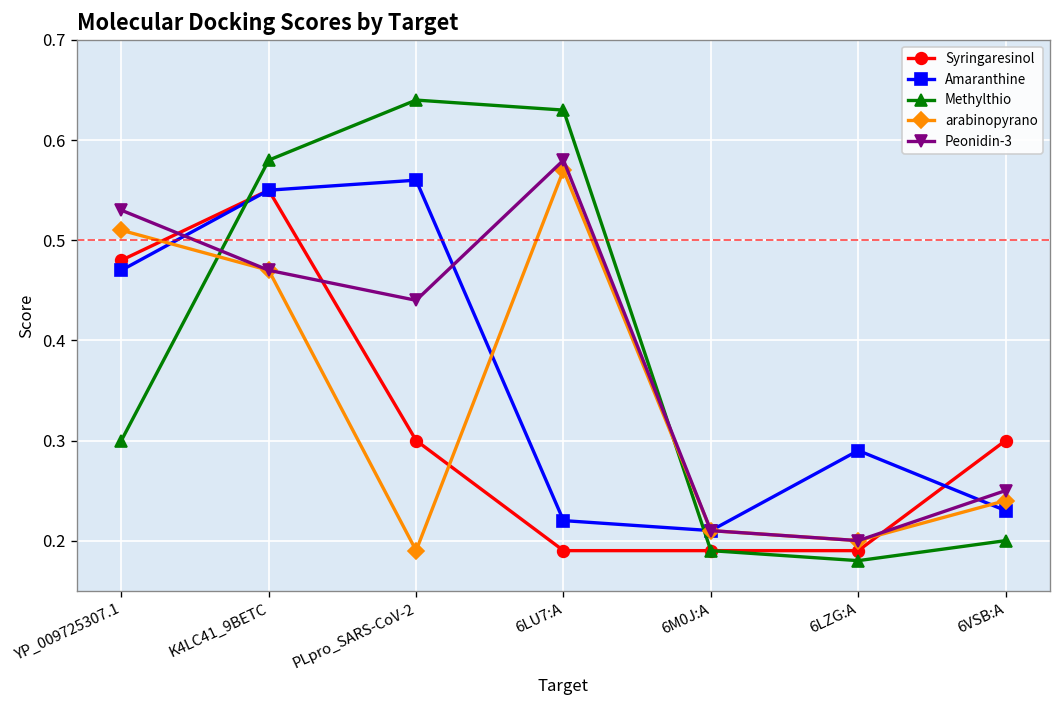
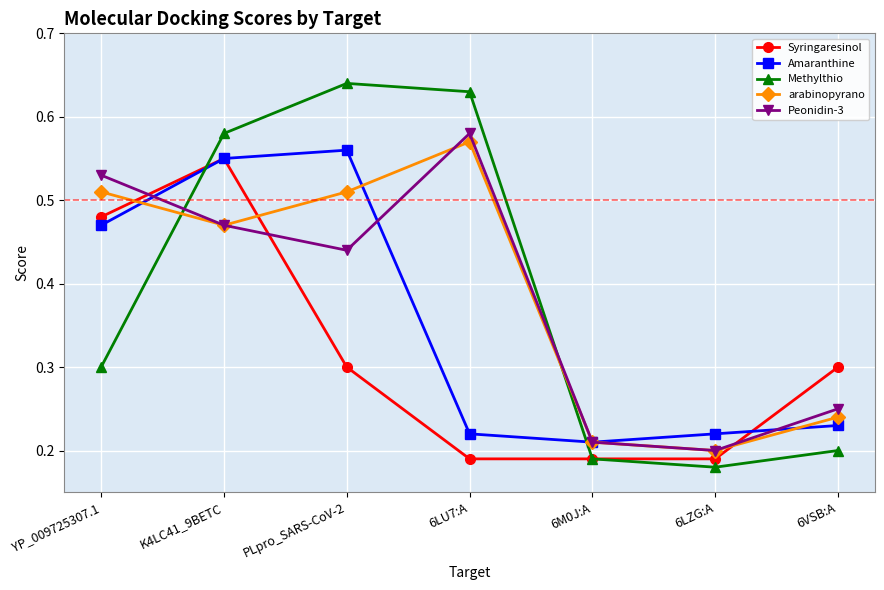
arabinopyrano, PLpro_SARS-CoV-2: 0.19 -> 0.51
Amaranthine, 6LZG:A: 0.29 -> 0.22
